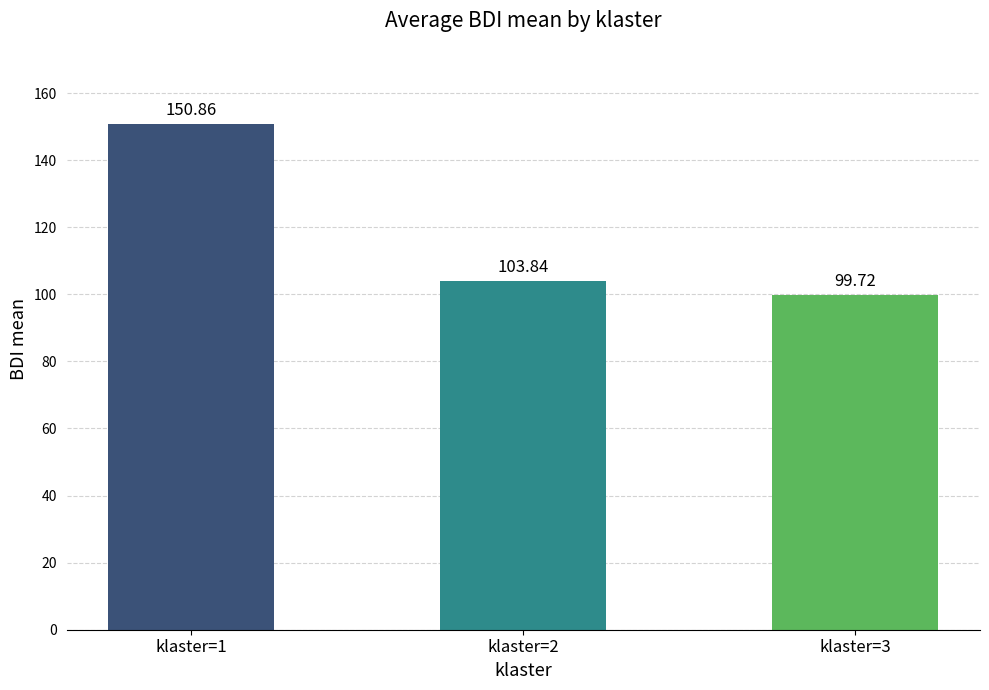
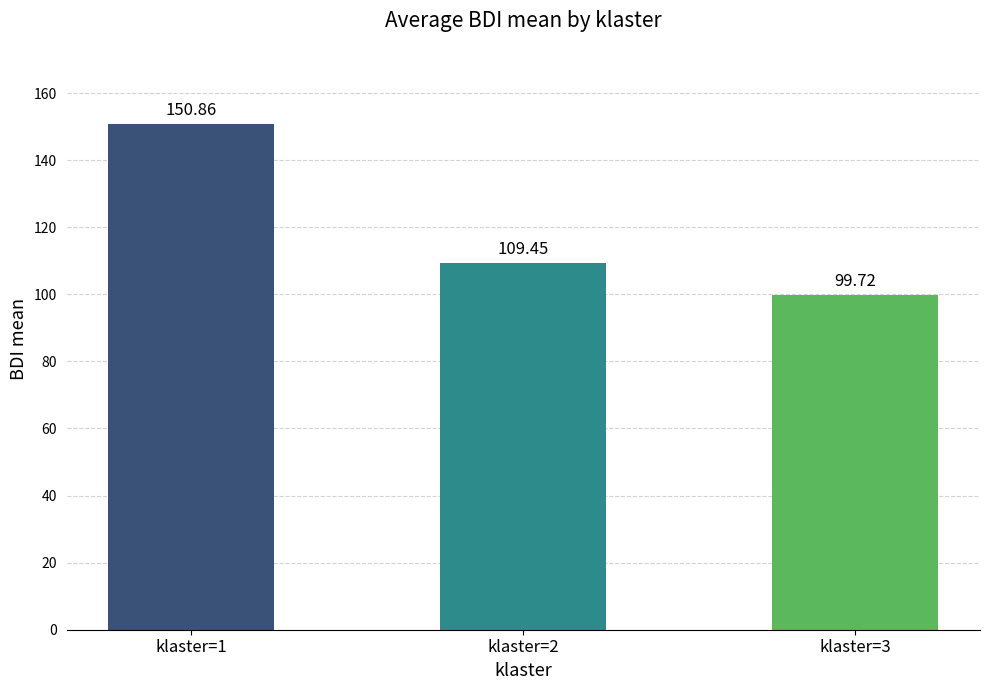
klaster=2: 103.84 -> 109.45
